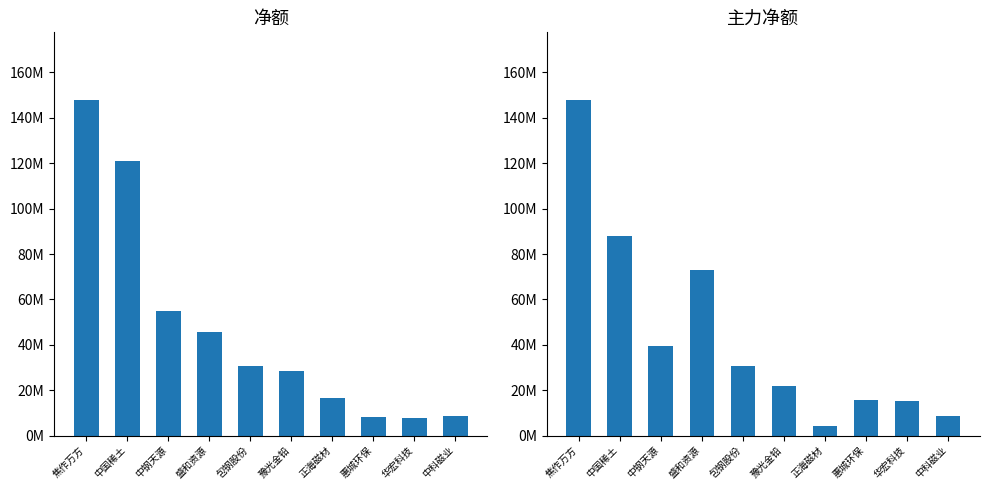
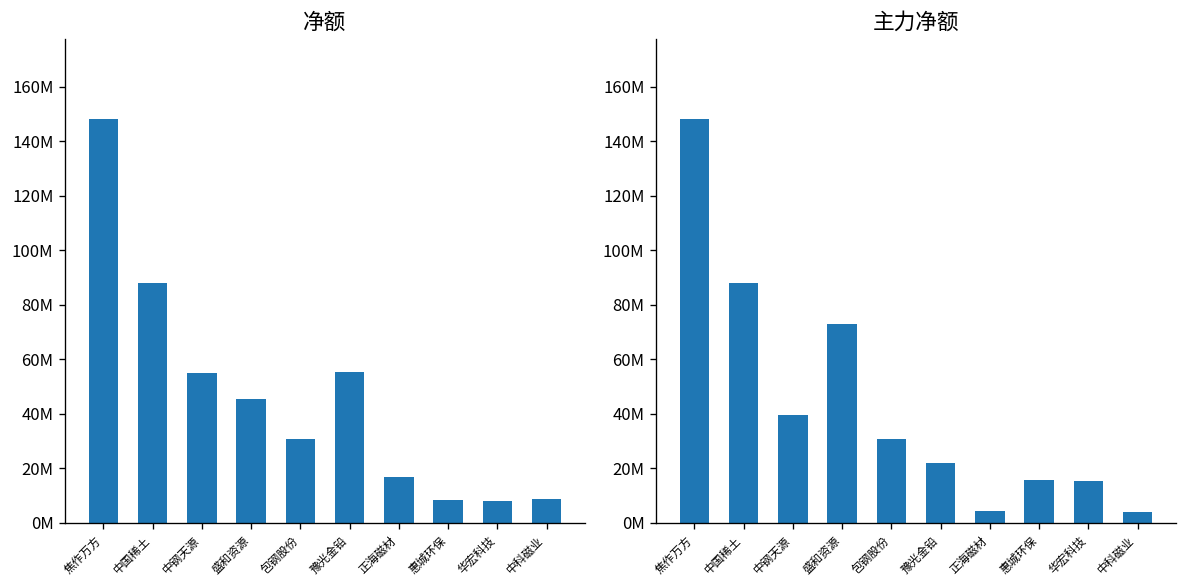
净额, 中国稀土: 121000000 -> 88000000
净额, 豫光金铅: 28000000 -> 55000000
主力净额, 中科磁业: 9000000 -> 4000000
